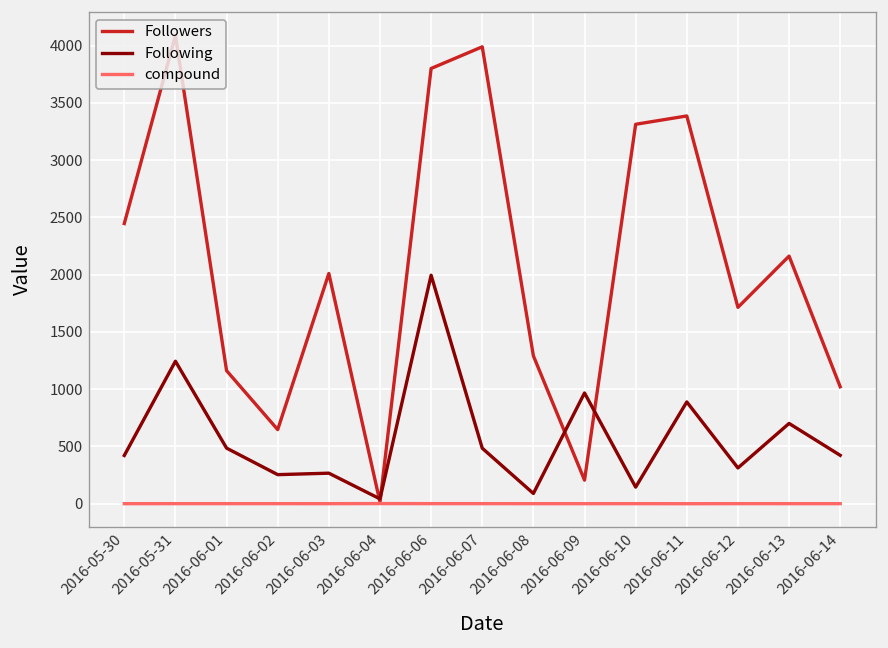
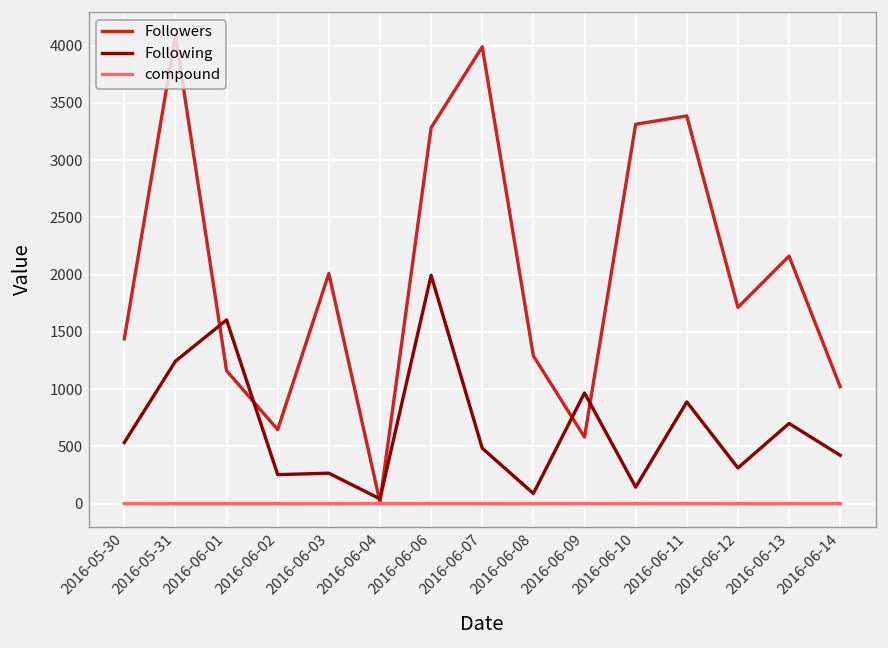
Followers, 2016-05-30: 2400 -> 1400
Following, 2016-05-30: 400 -> 500
Following, 2016-06-01: 500 -> 1600
Followers, 2016-06-06: 3800 -> 3300
Followers, 2016-06-09: 200 -> 600
